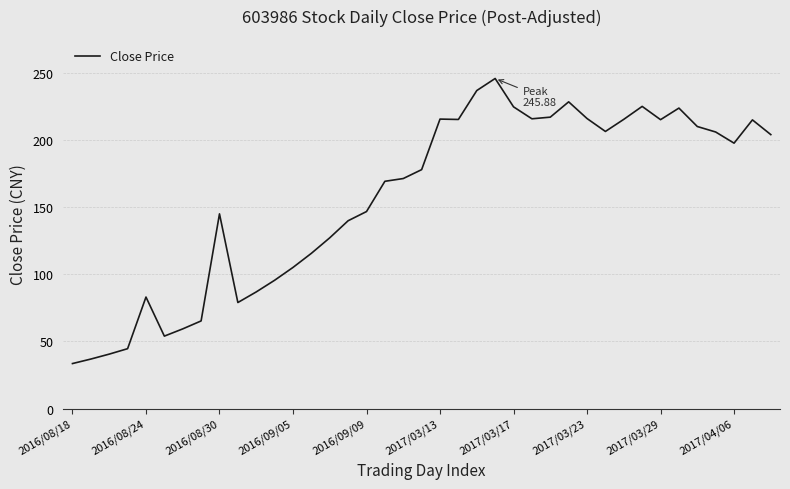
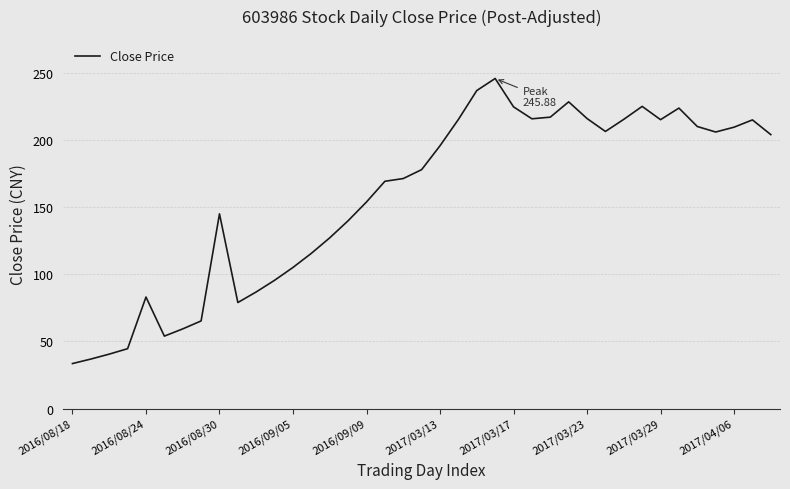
2016/09/09: 147 -> 154
2017/03/13: 216 -> 196
2017/04/06: 198 -> 210
